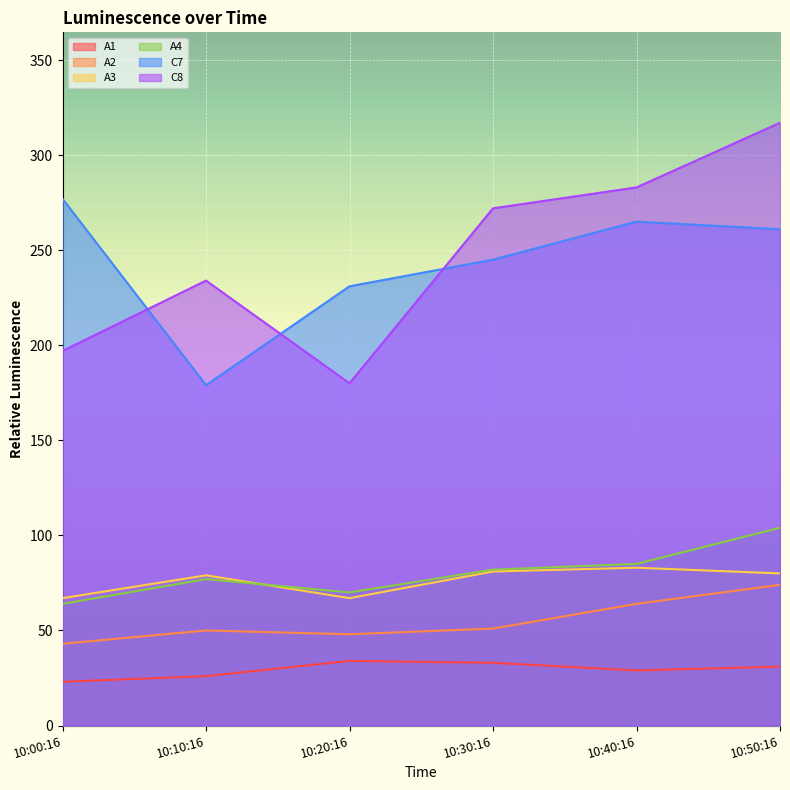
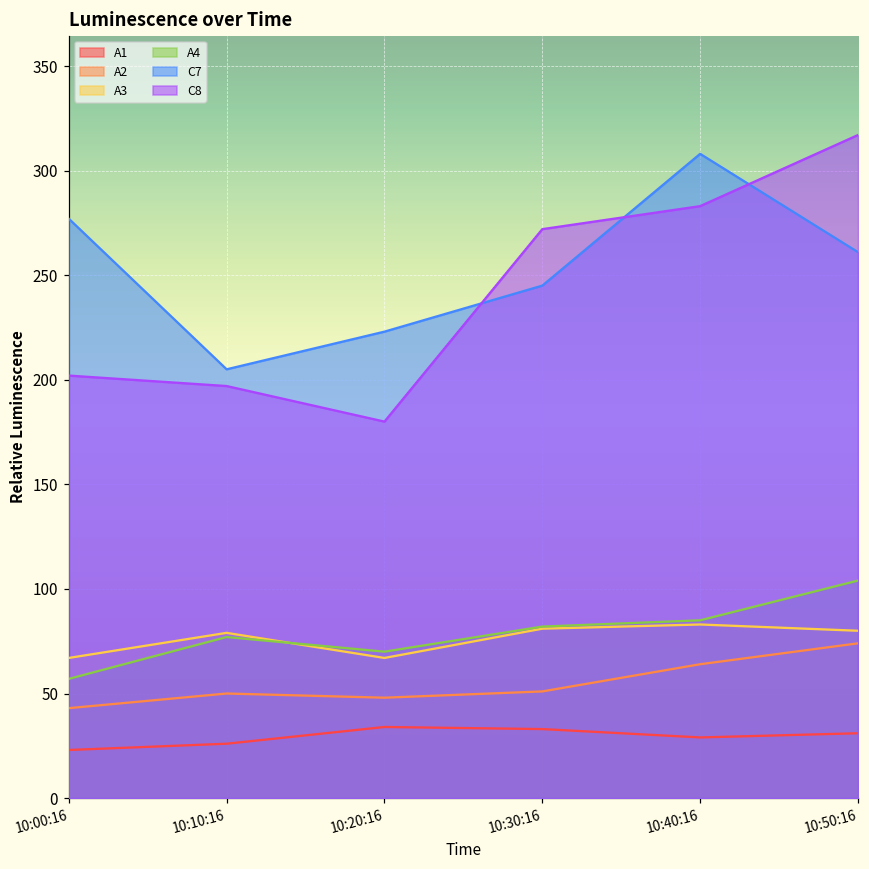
A4, 10:00:16: 64 -> 57
C8, 10:00:16: 197 -> 202
C7, 10:10:16: 179 -> 205
C8, 10:10:16: 234 -> 197
C7, 10:20:16: 231 -> 223
C7, 10:40:16: 265 -> 308
